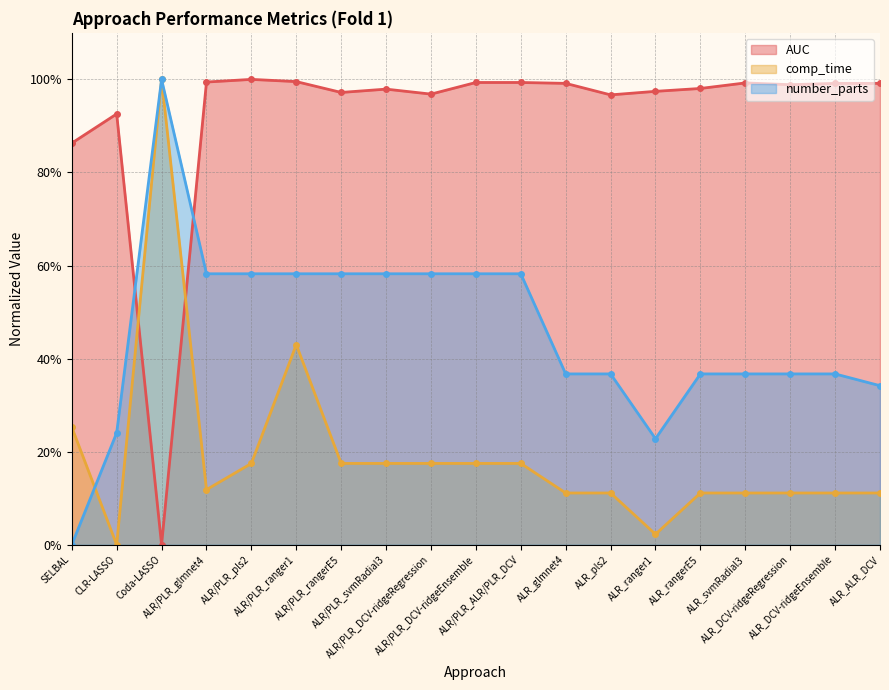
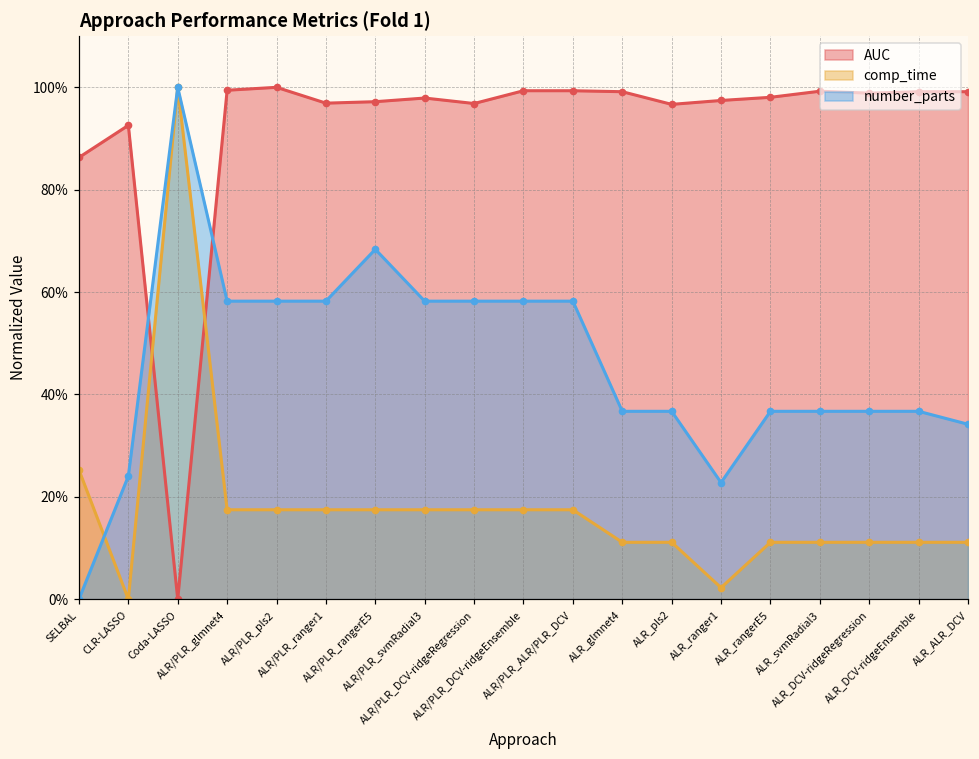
comp_time, ALR/PLR_glmnet4: 12% -> 17%
AUC, ALR/PLR_ranger1: 100% -> 97%
comp_time, ALR/PLR_ranger1: 43% -> 17%
number_parts, ALR/PLR_rangerE5: 58% -> 68%
